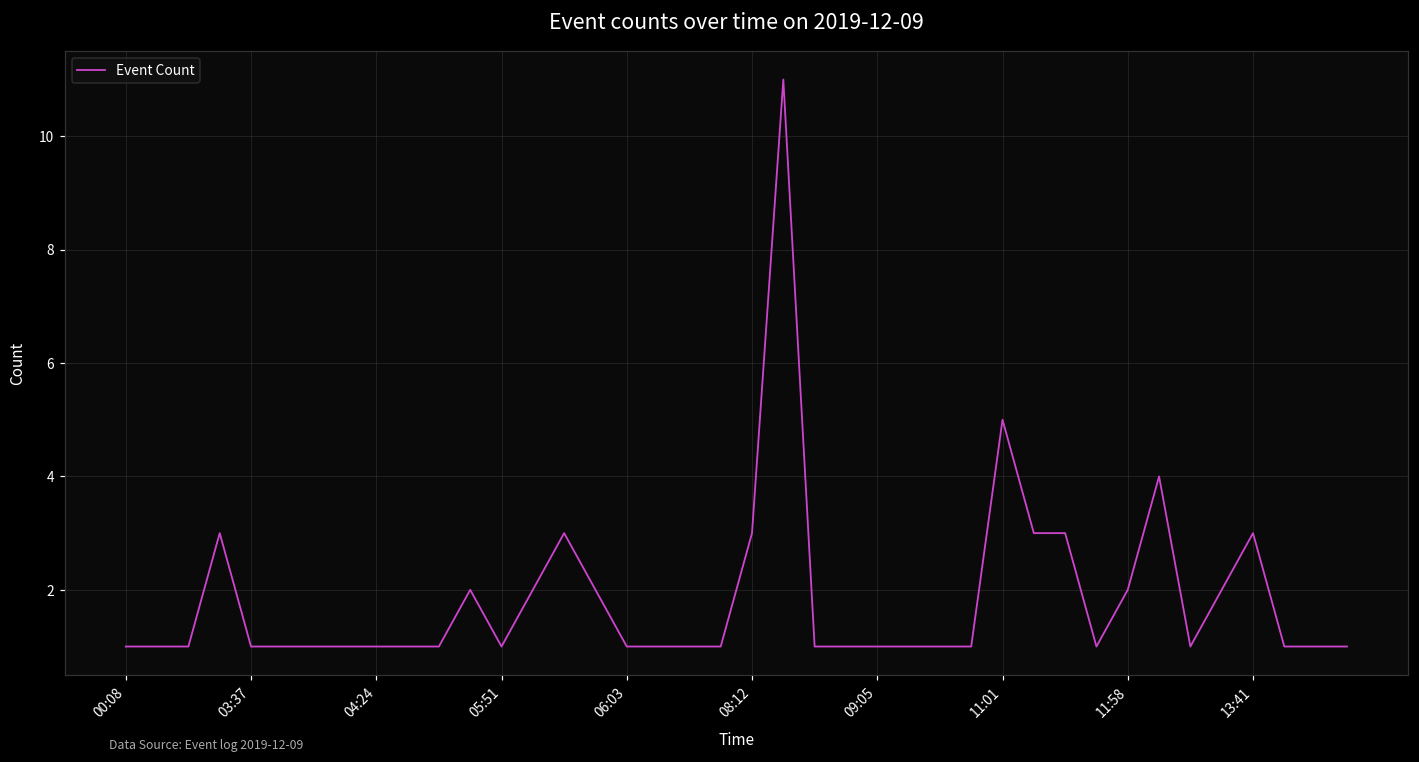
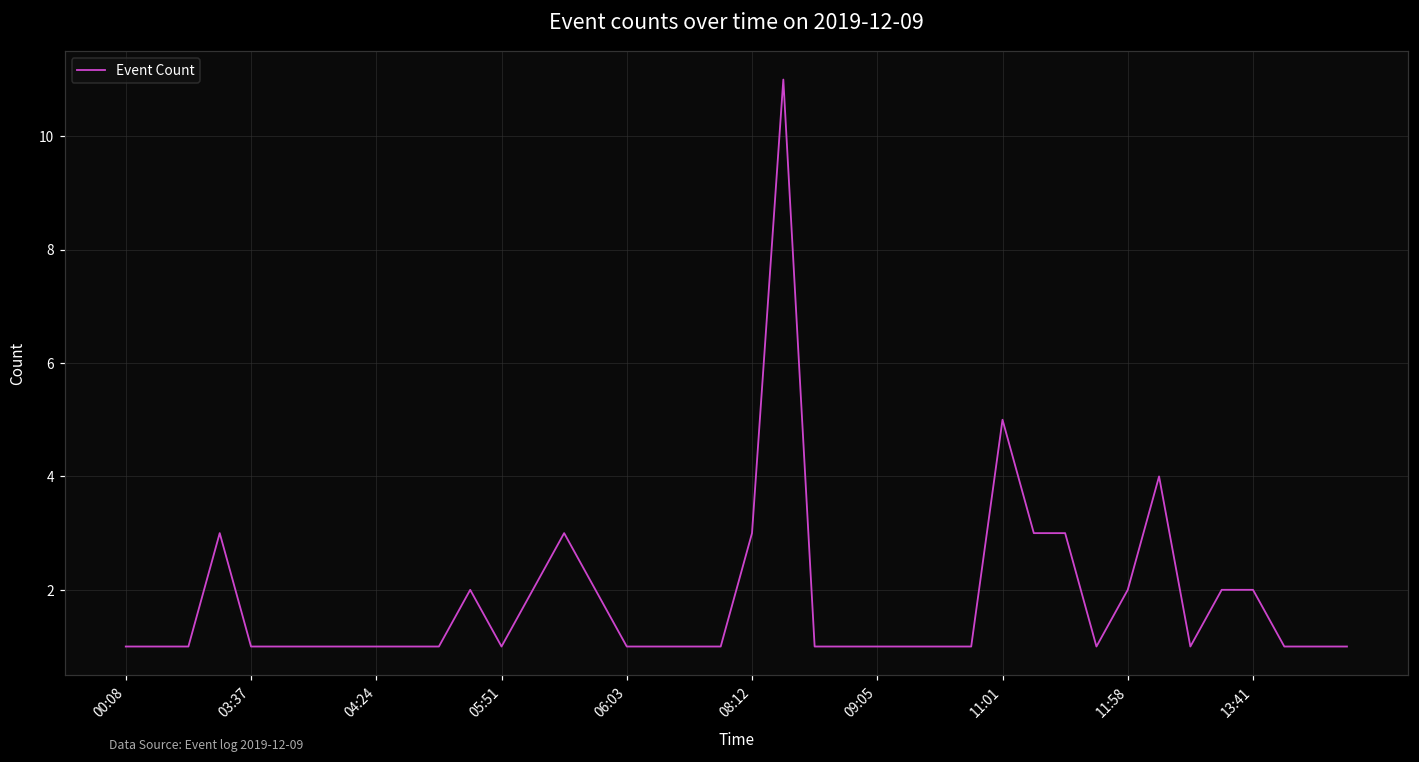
13:41: 3 -> 2
